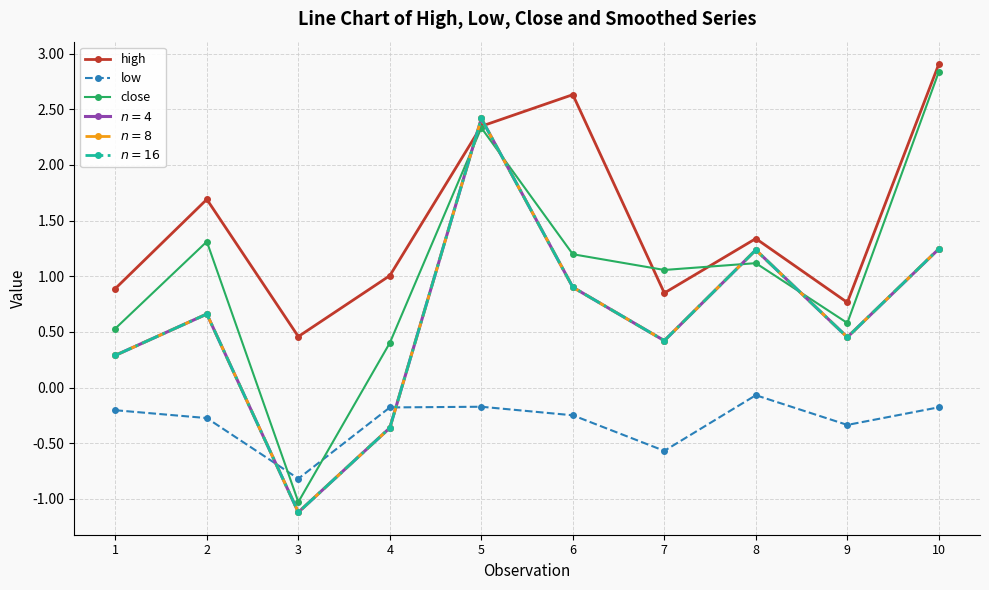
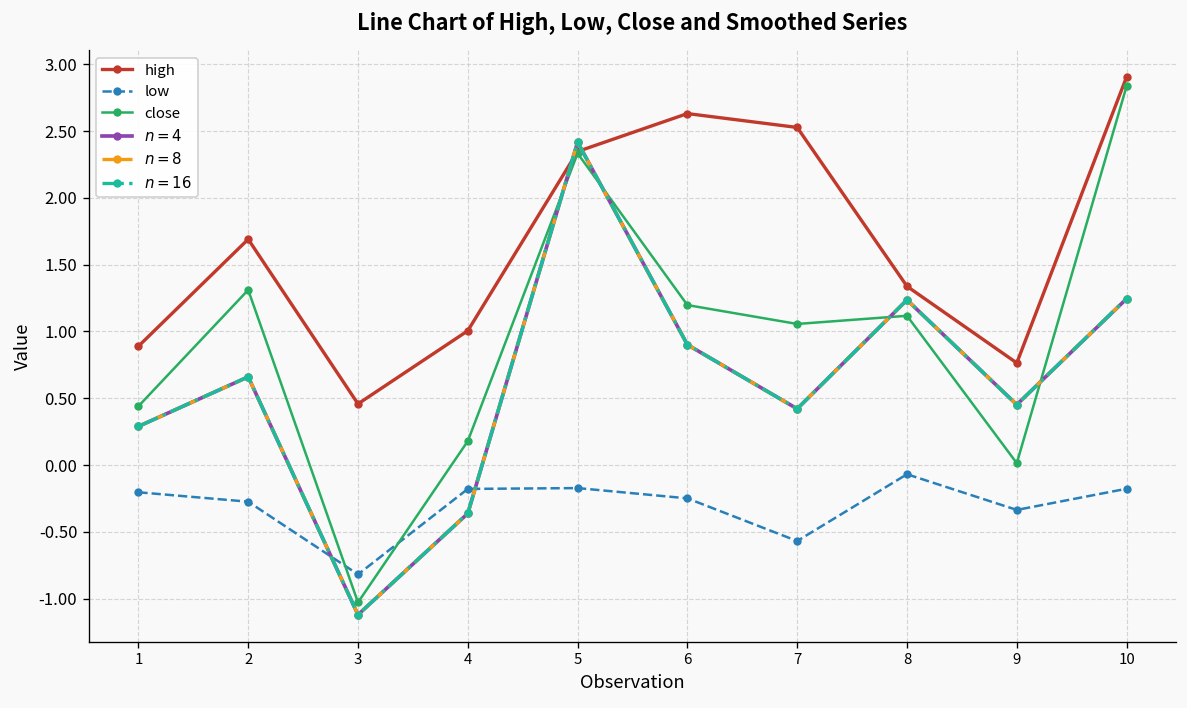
close, 1: 0.53 -> 0.44
close, 4: 0.40 -> 0.18
high, 7: 0.85 -> 2.53
close, 9: 0.58 -> 0.01
